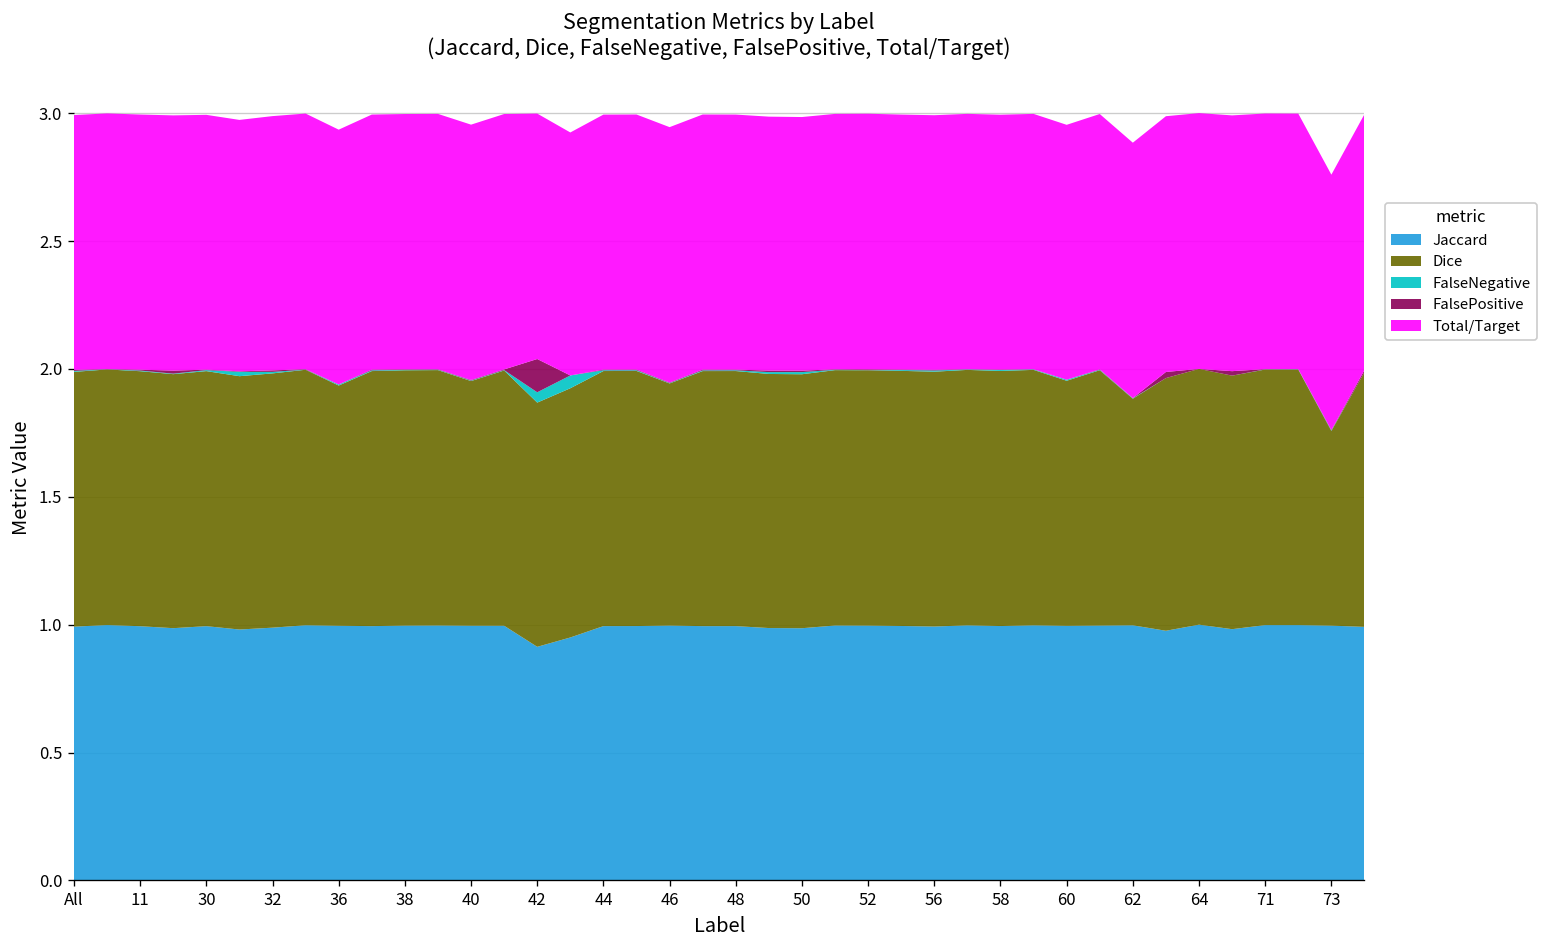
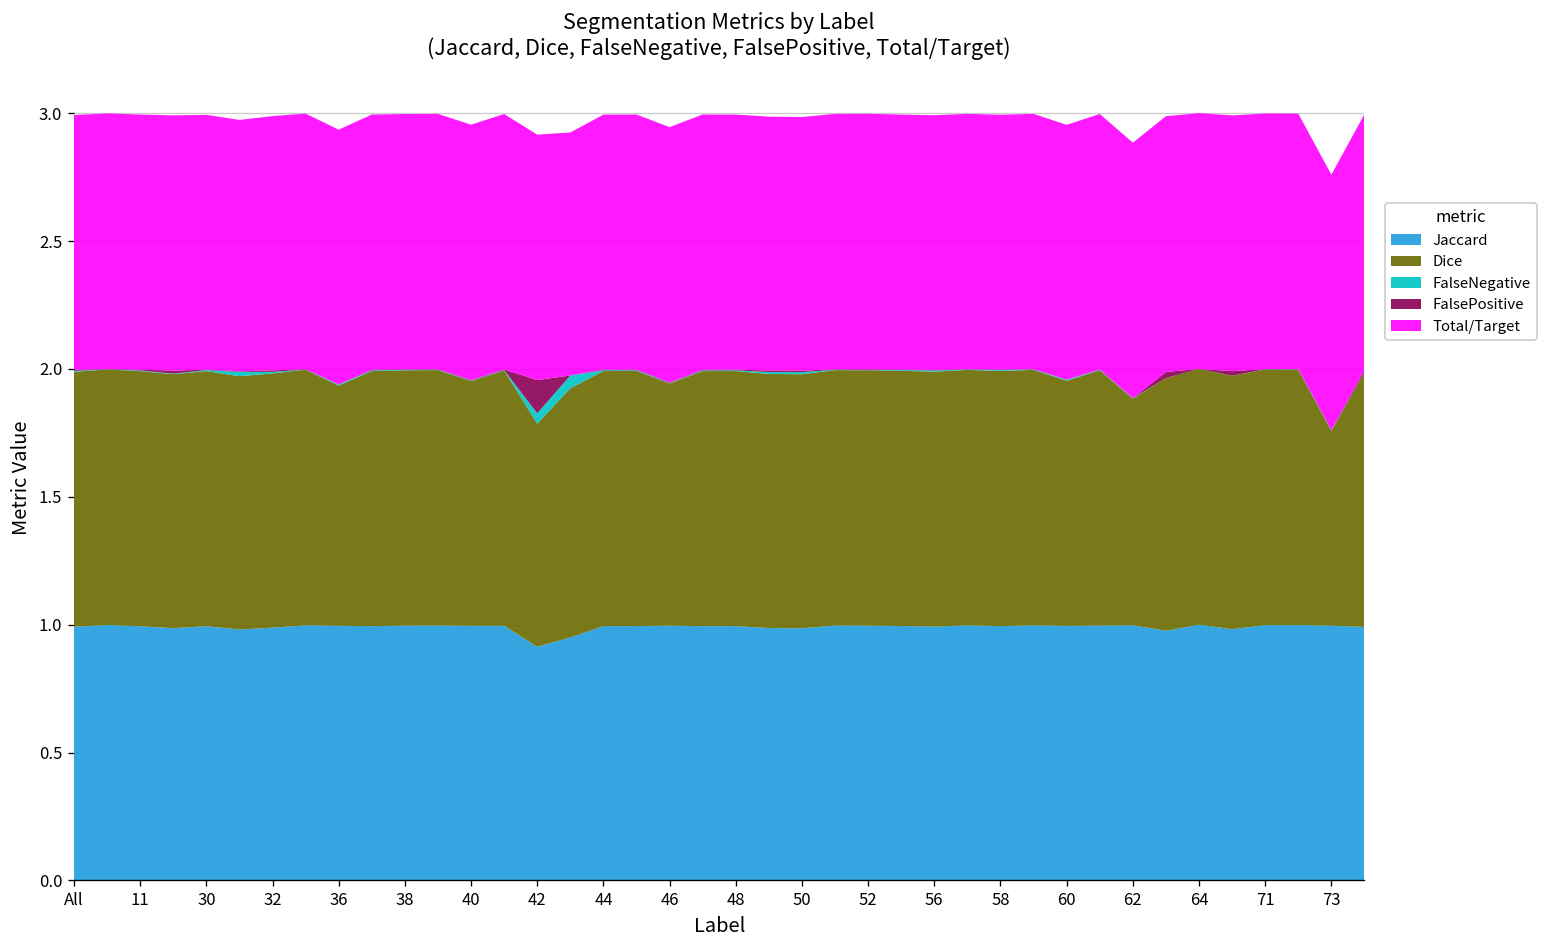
Dice, 42: 0.95 -> 0.87
